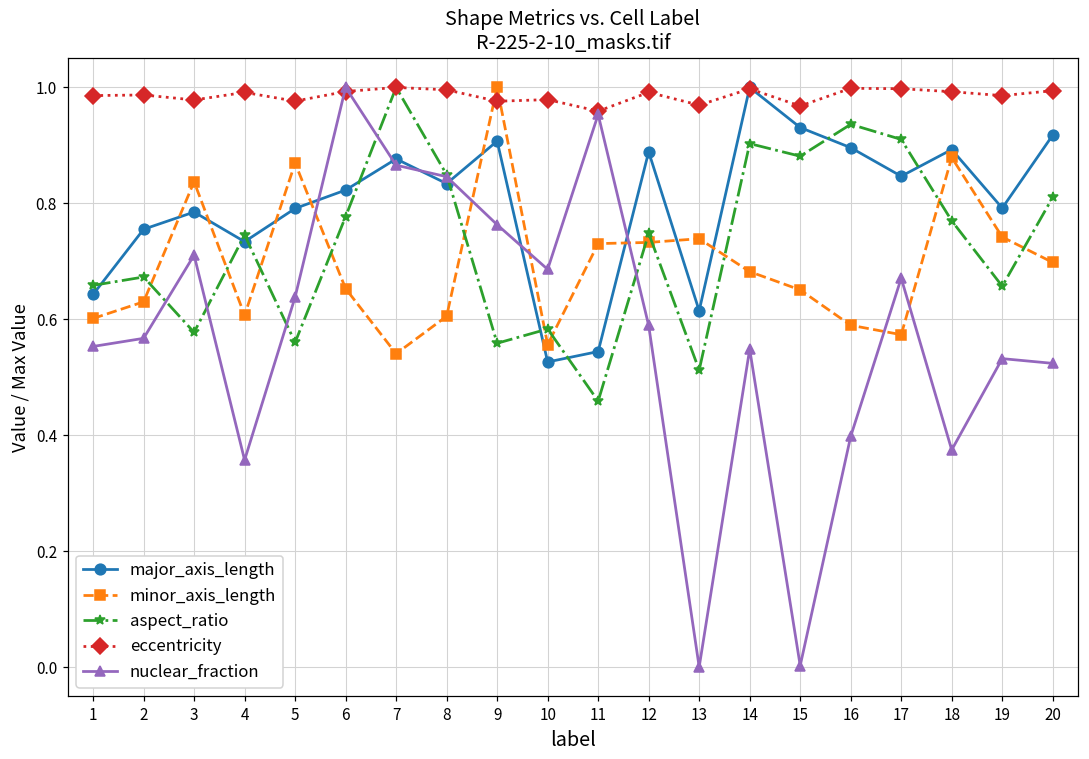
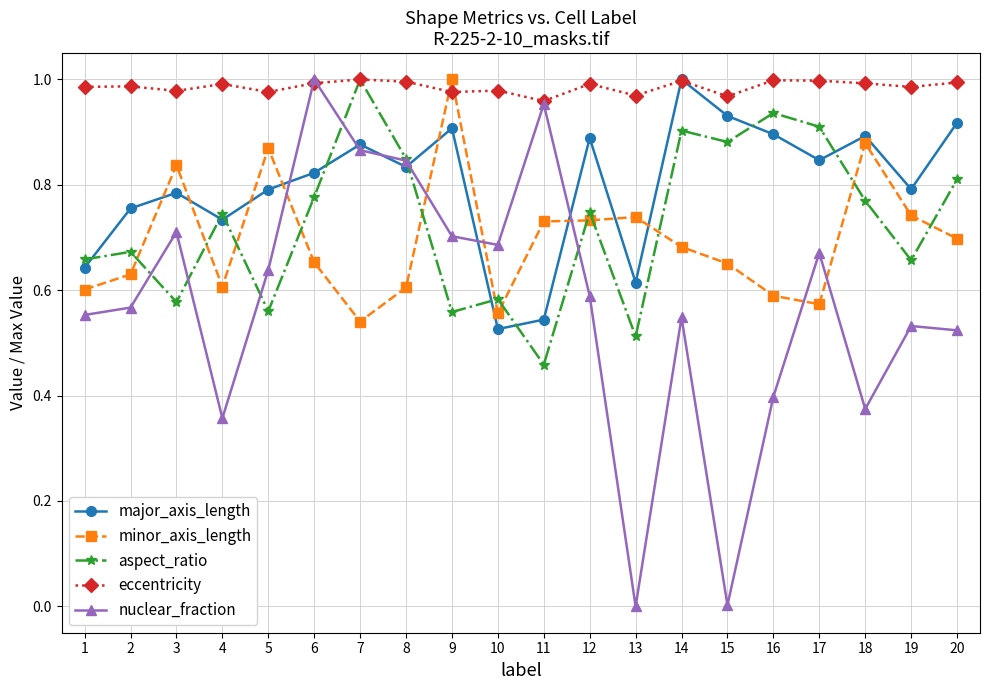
nuclear_fraction, 9: 0.76 -> 0.70
